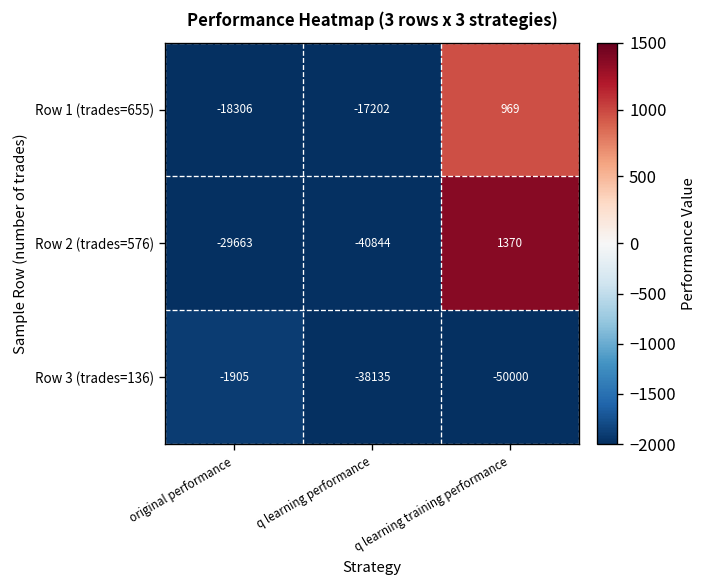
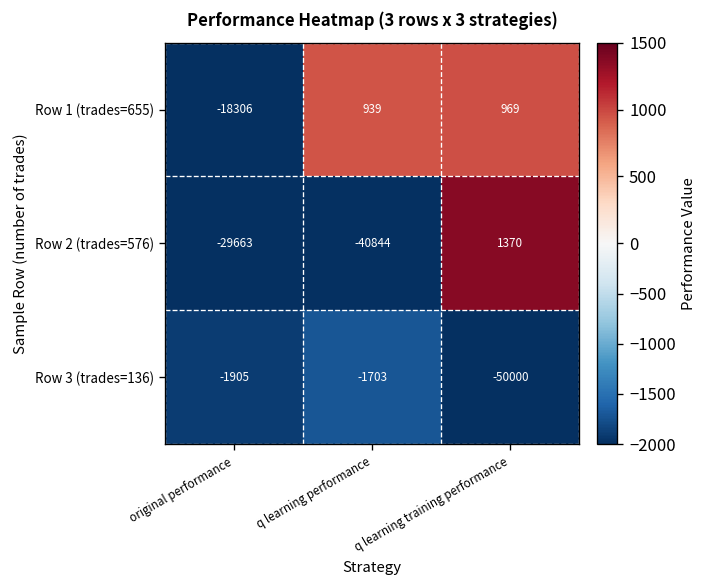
Row 1 (trades=655), q learning performance: -17202 -> 939
Row 3 (trades=136), q learning performance: -38135 -> -1703
